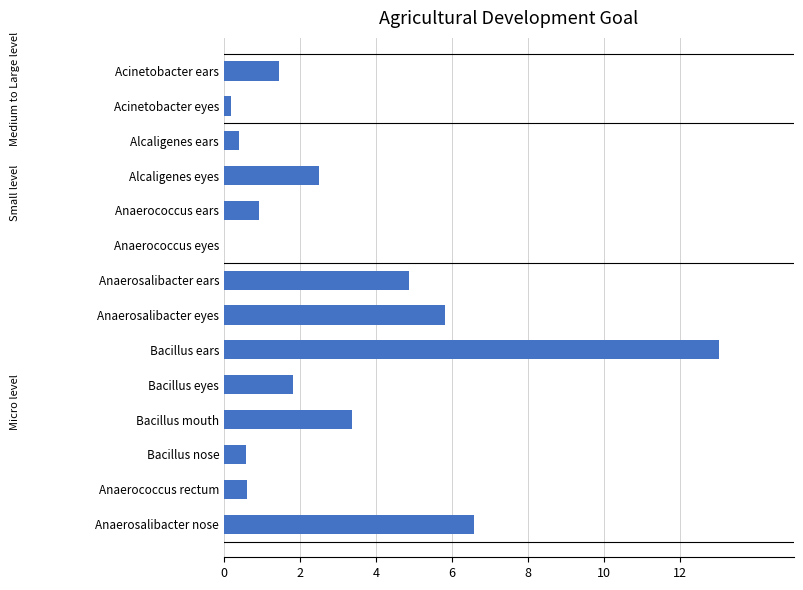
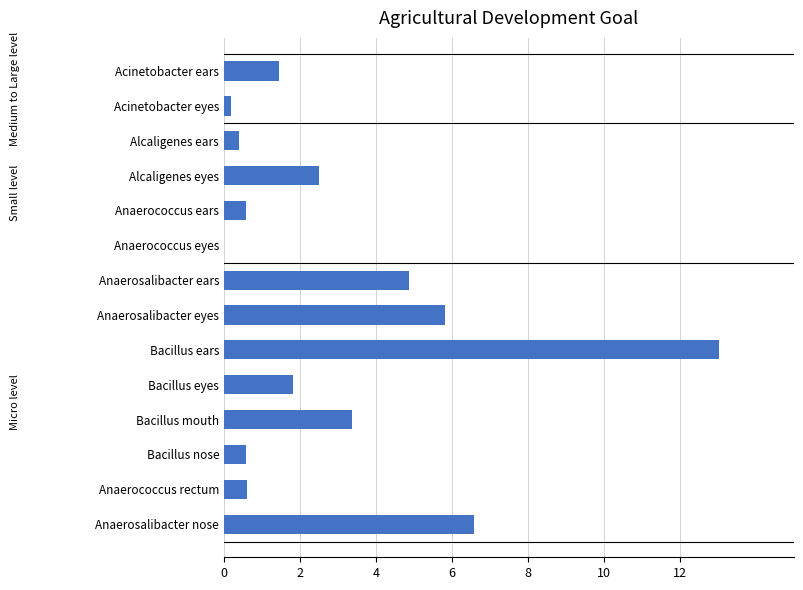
Anaerococcus ears: 0.9 -> 0.6
